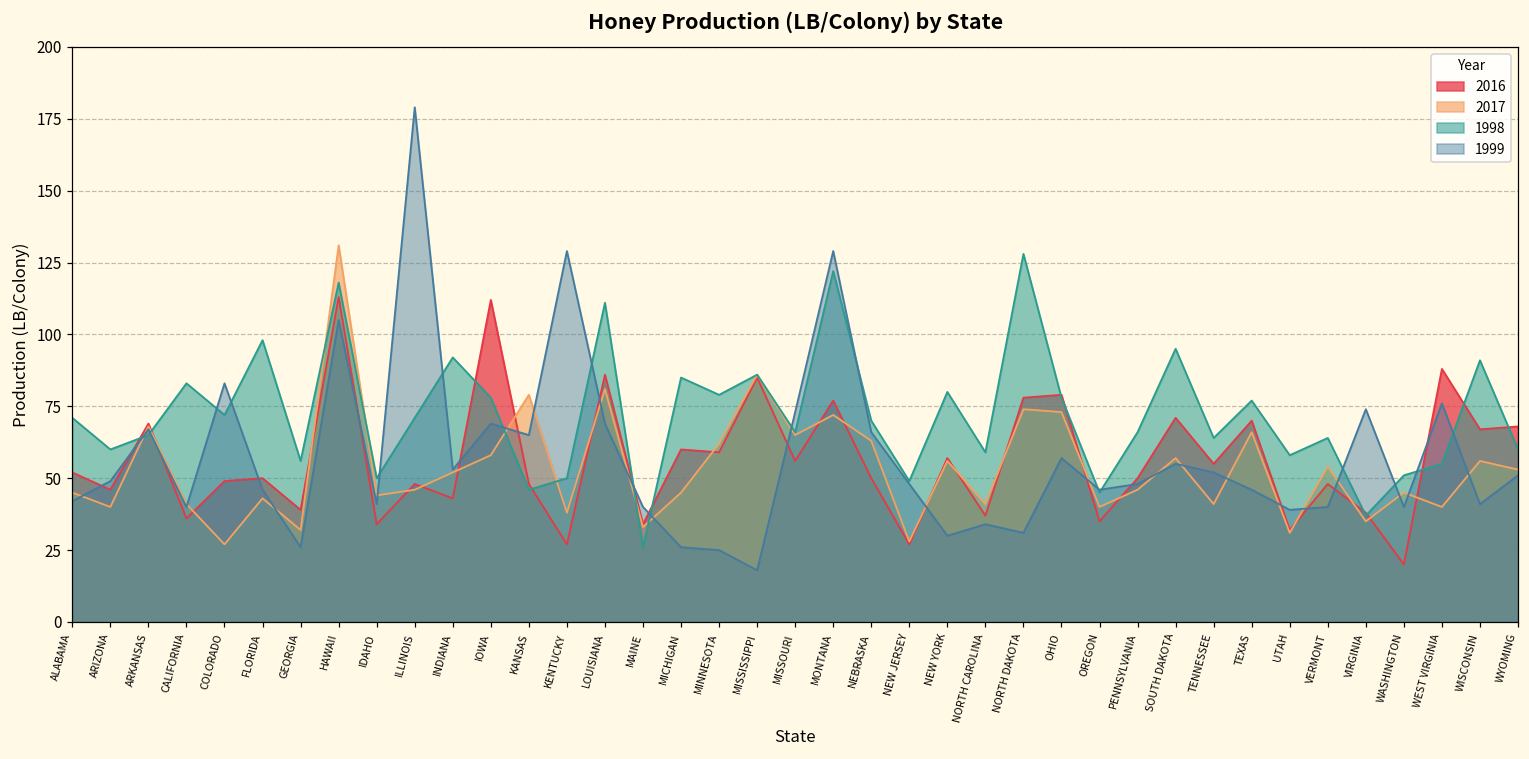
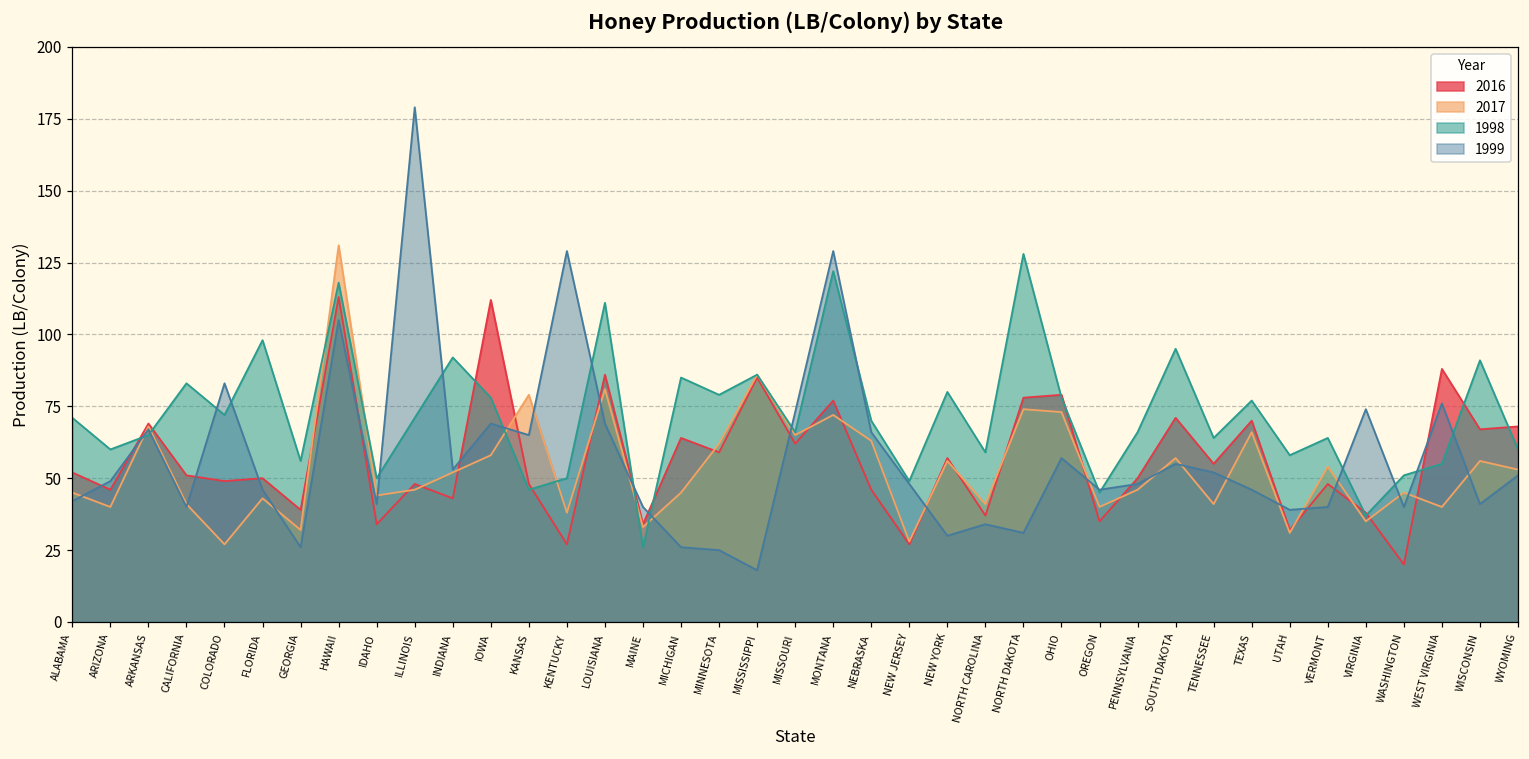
2016, CALIFORNIA: 36 -> 51
2016, MICHIGAN: 60 -> 64
2016, MISSOURI: 56 -> 62
2016, NEBRASKA: 50 -> 46
